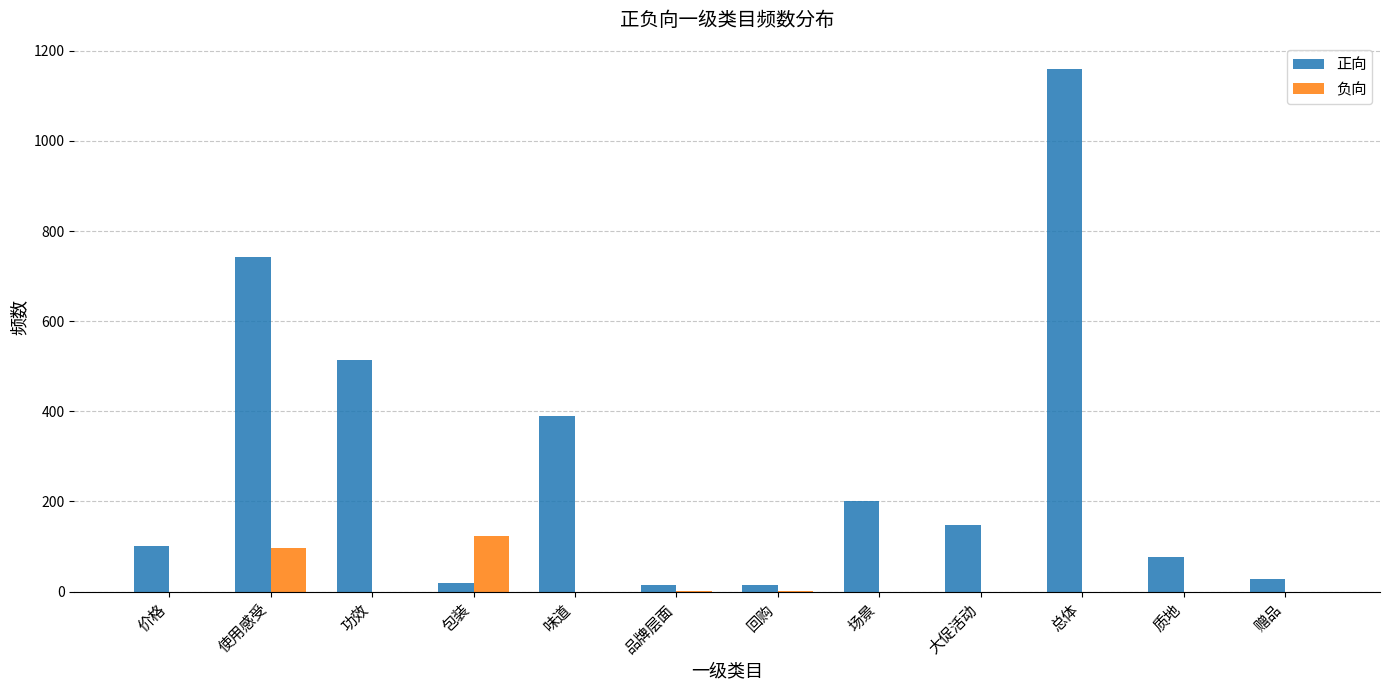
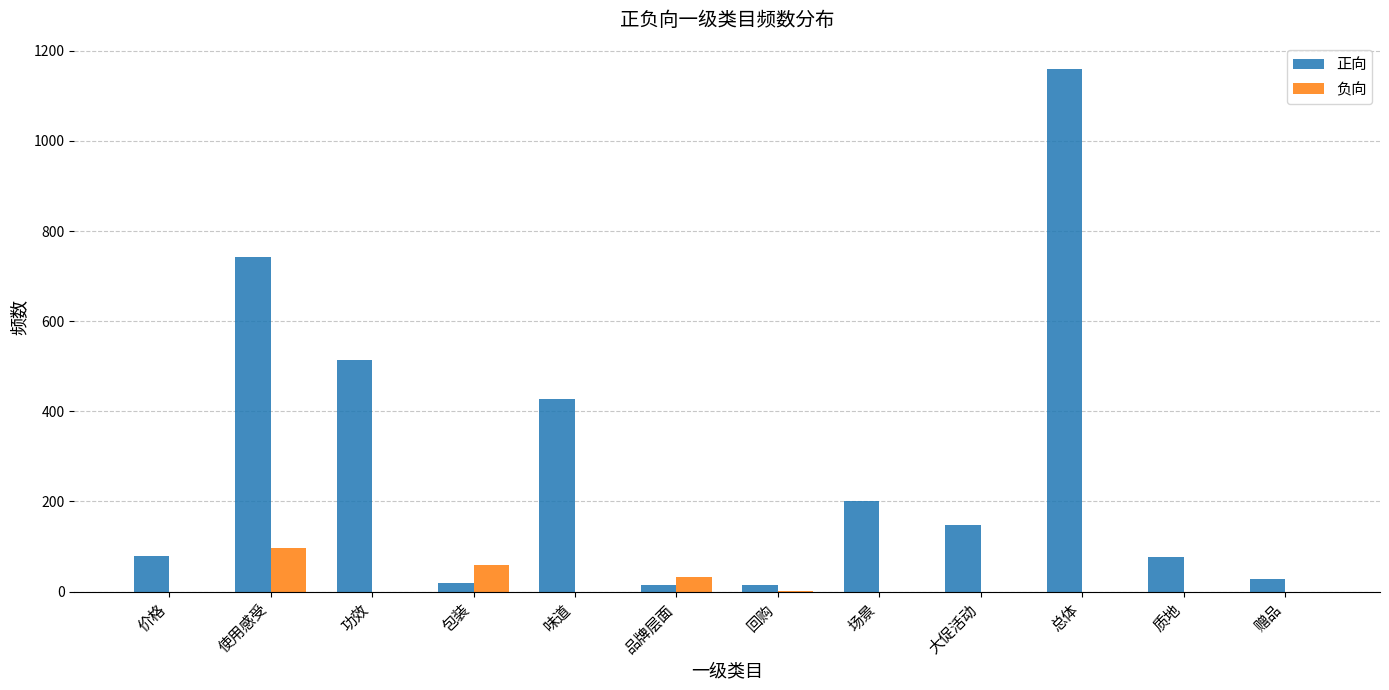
正向, 价格: 100 -> 80
负向, 包装: 120 -> 60
正向, 味道: 390 -> 430
负向, 品牌层面: 0 -> 30
